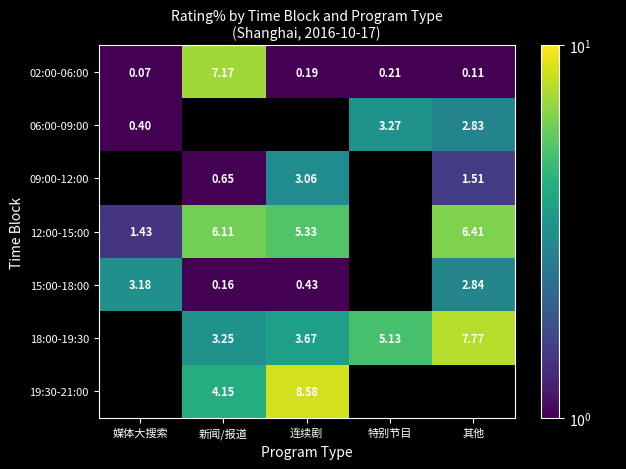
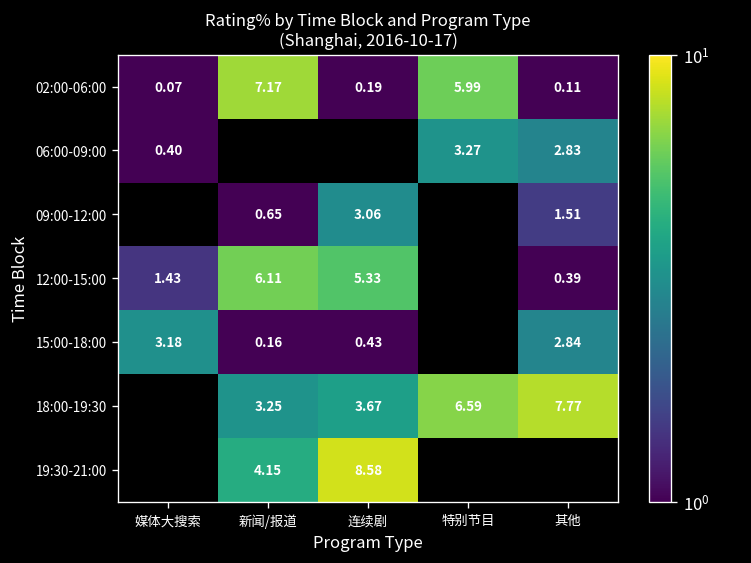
02:00-06:00, 特别节目: 0.21 -> 5.99
12:00-15:00, 其他: 6.41 -> 0.39
18:00-19:30, 特别节目: 5.13 -> 6.59
